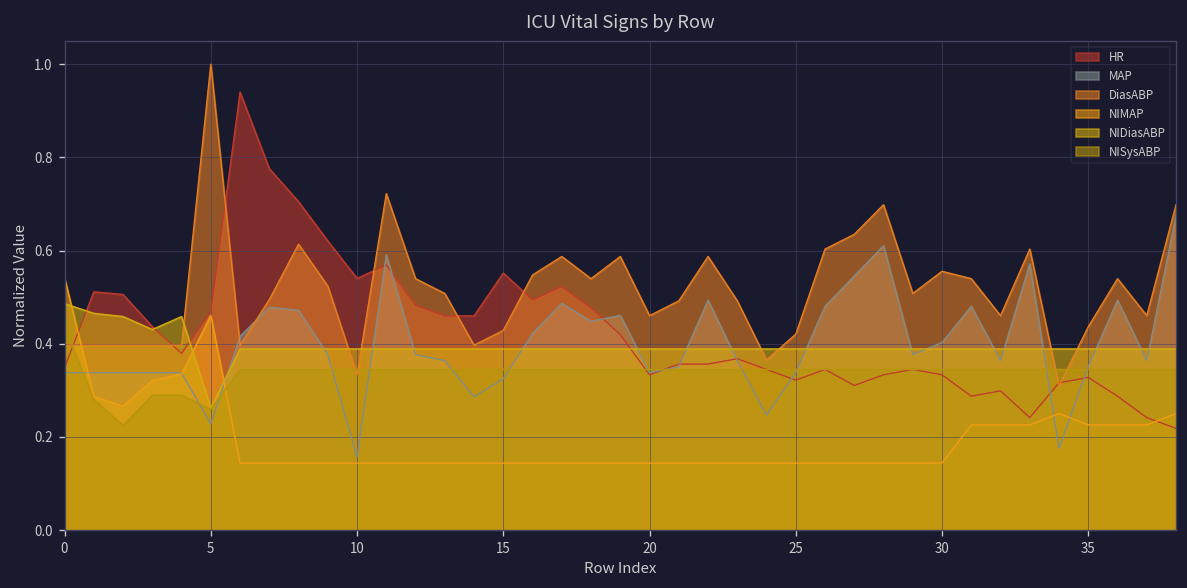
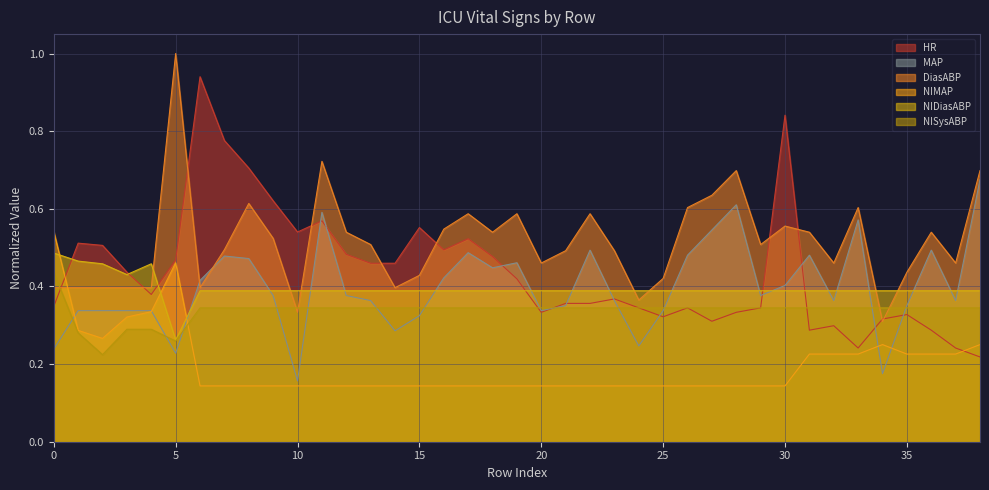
MAP, 0: 0.34 -> 0.24
HR, 30: 0.33 -> 0.84
